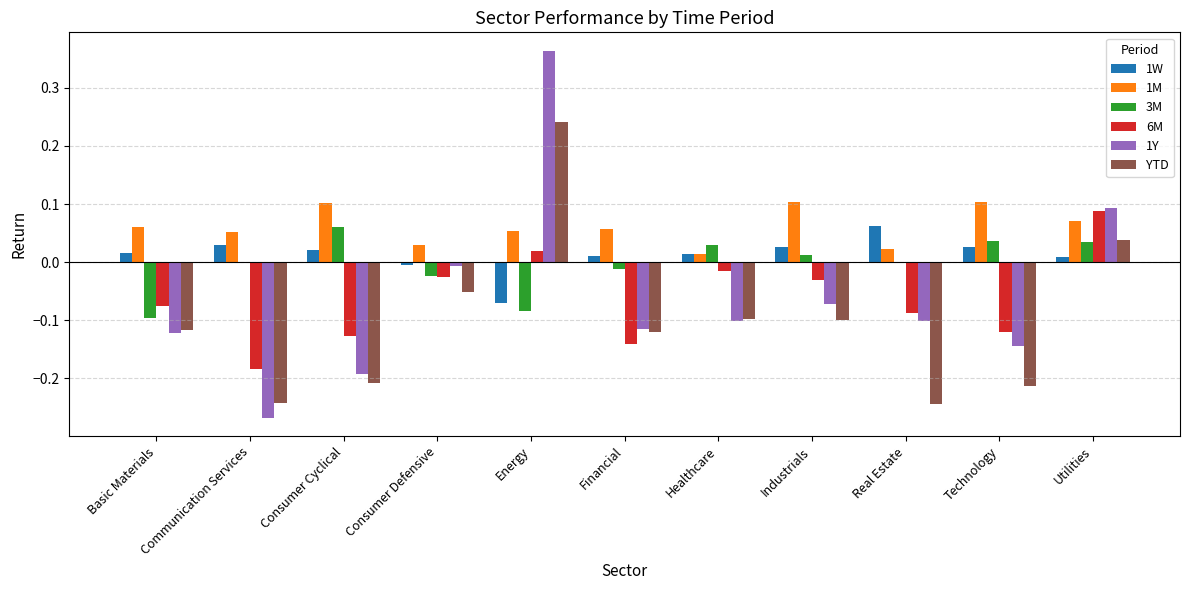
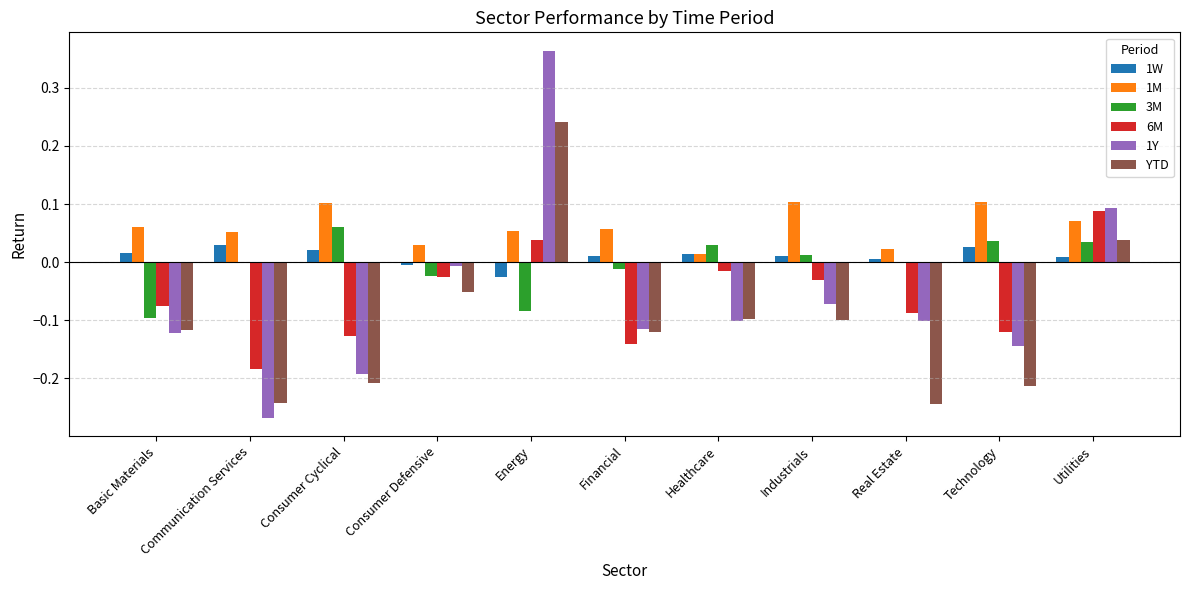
1W, Energy: -0.07 -> -0.03
6M, Energy: 0.02 -> 0.04
1W, Industrials: 0.03 -> 0.01
1W, Real Estate: 0.06 -> 0.01
